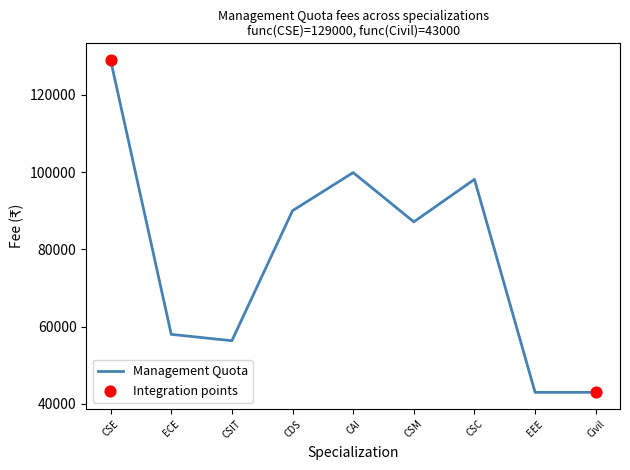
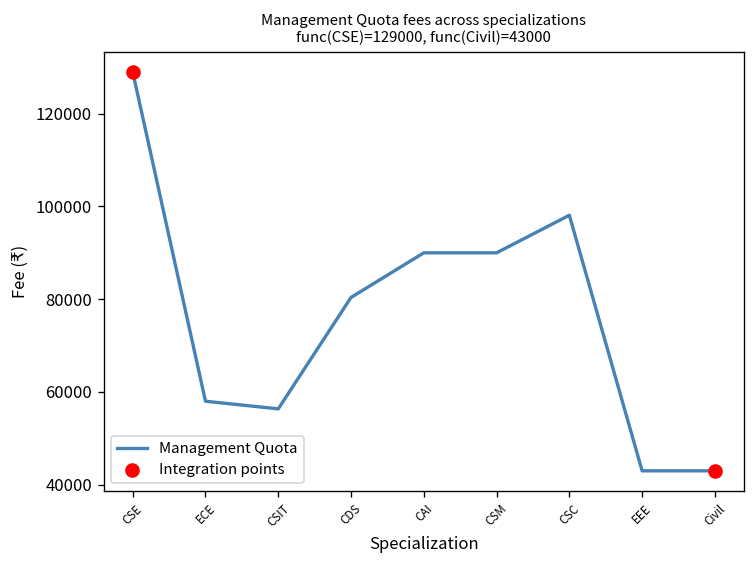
Management Quota, CDS: 90000 -> 80000
Management Quota, CAI: 100000 -> 90000
Management Quota, CSM: 87000 -> 90000
